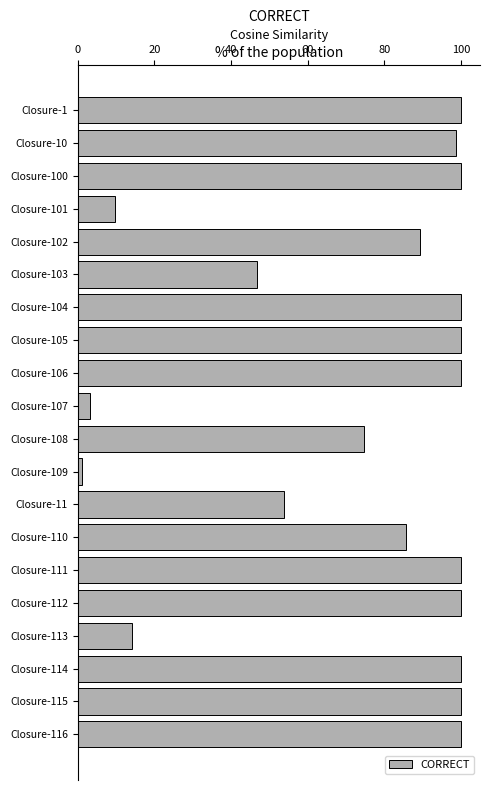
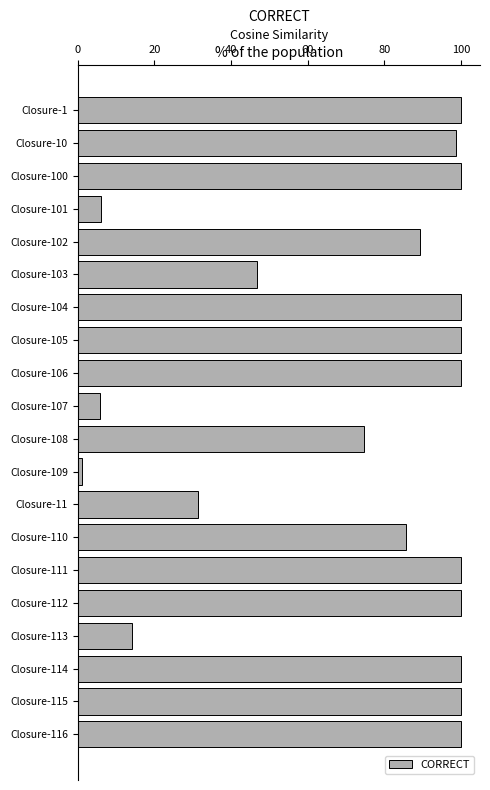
Closure-101: 10 -> 6
Closure-107: 3 -> 6
Closure-11: 54 -> 31
